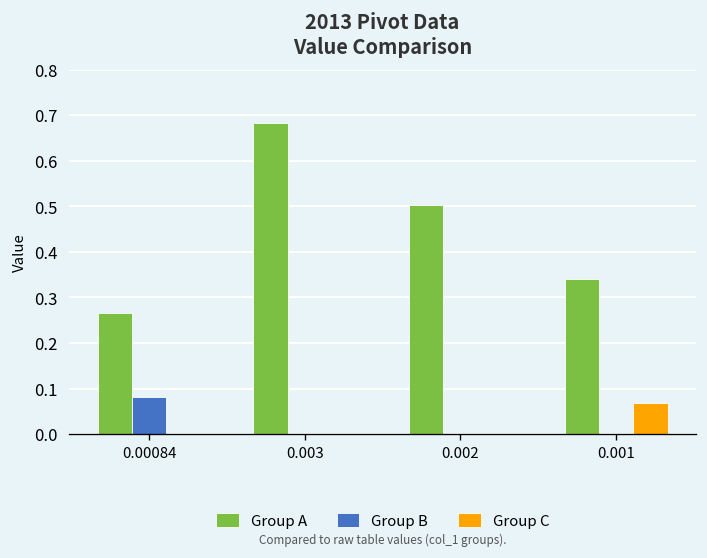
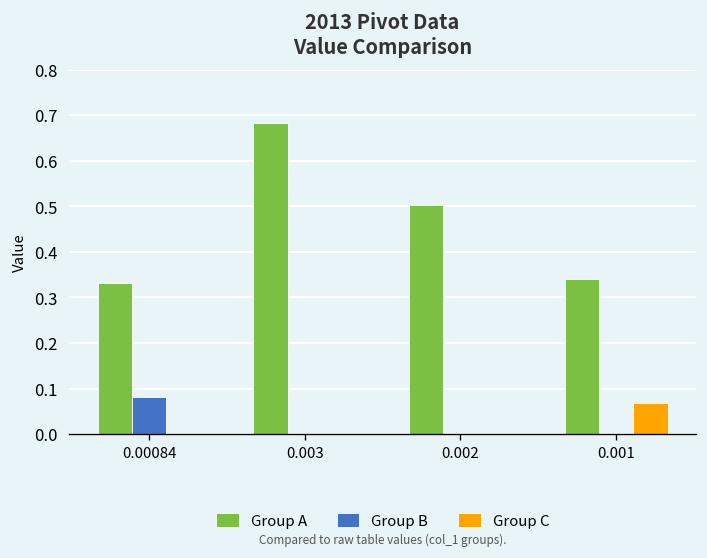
Group A, 0.00084: 0.27 -> 0.33
